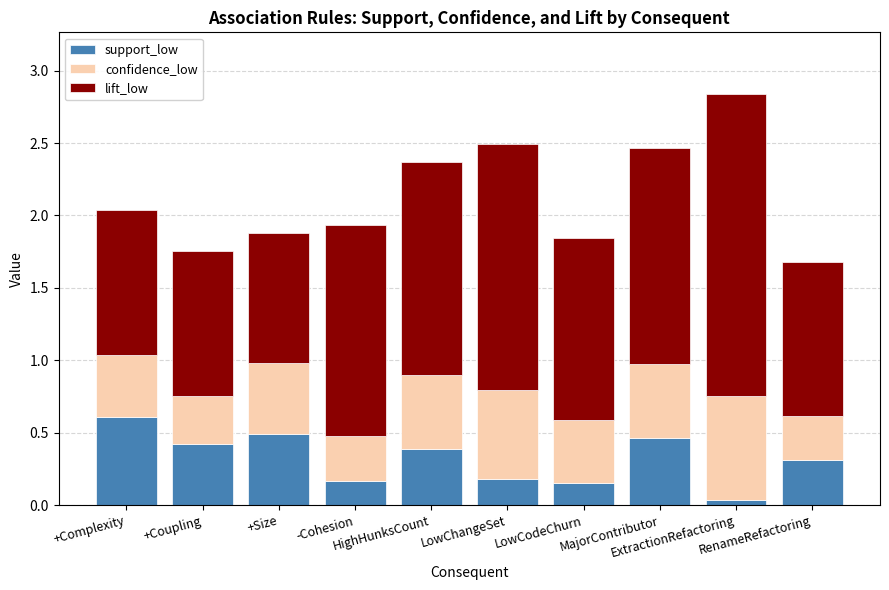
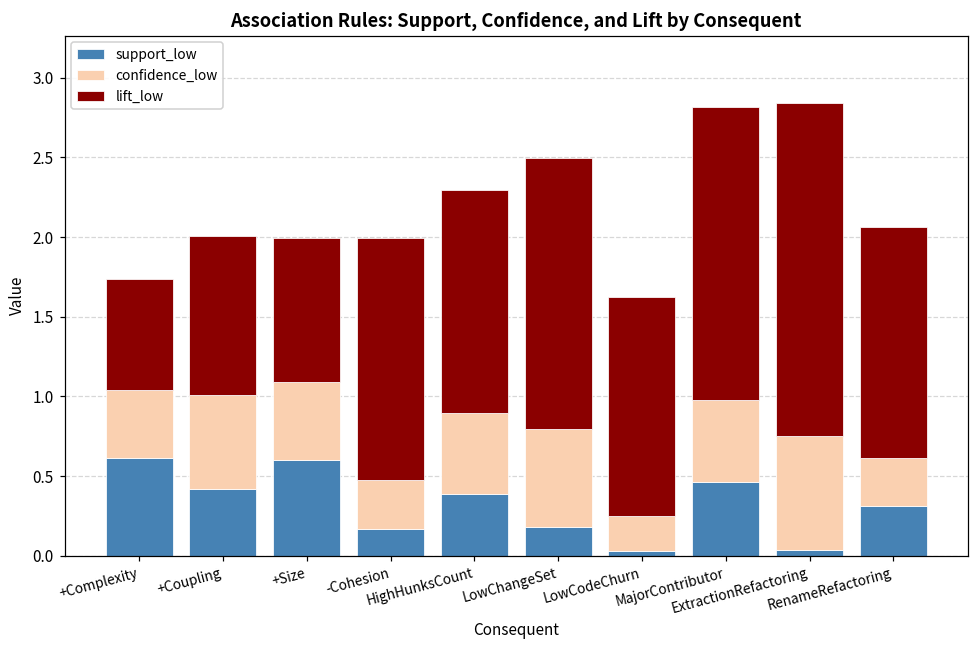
lift_low, +Complexity: 1.0 -> 0.7
confidence_low, +Coupling: 0.33 -> 0.59
support_low, +Size: 0.49 -> 0.60
lift_low, -Cohesion: 1.46 -> 1.52
lift_low, HighHunksCount: 1.48 -> 1.40
support_low, LowCodeChurn: 0.16 -> 0.03
confidence_low, LowCodeChurn: 0.43 -> 0.22
lift_low, LowCodeChurn: 1.26 -> 1.38
lift_low, MajorContributor: 1.49 -> 1.84
lift_low, RenameRefactoring: 1.07 -> 1.45
